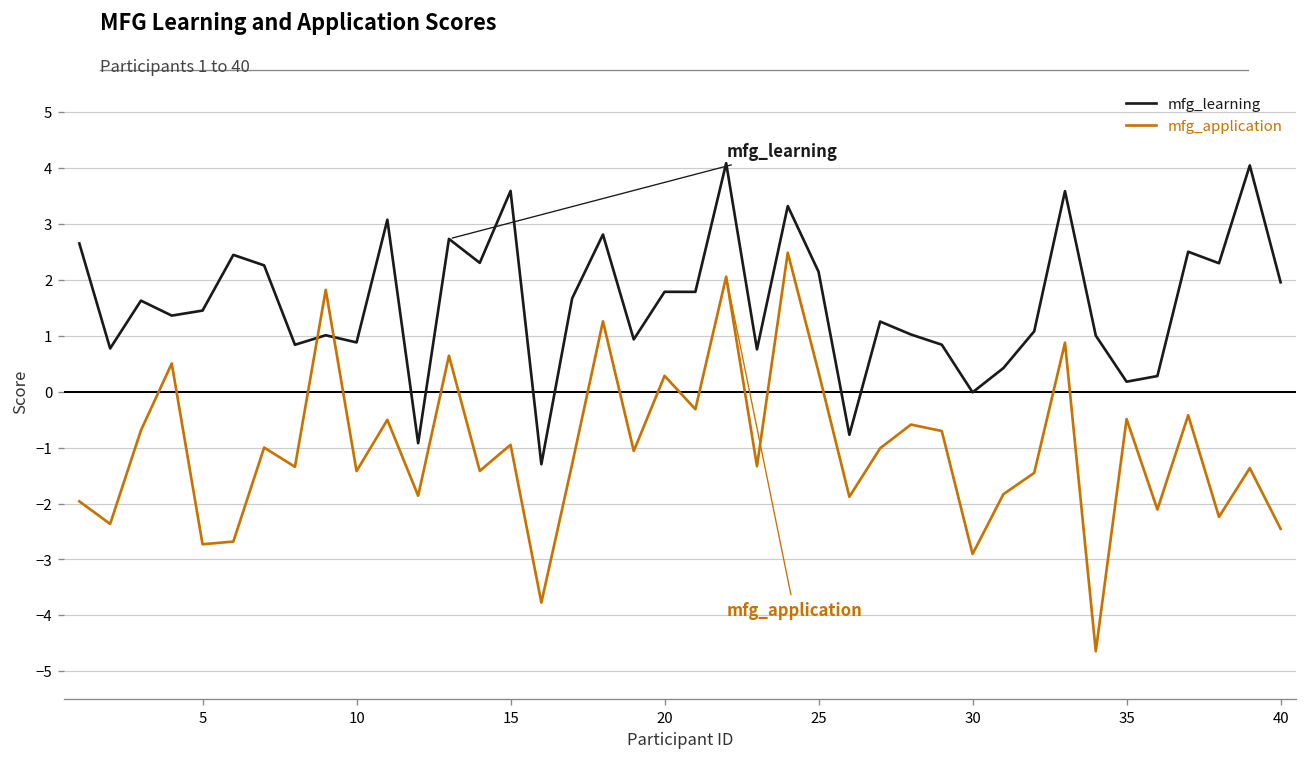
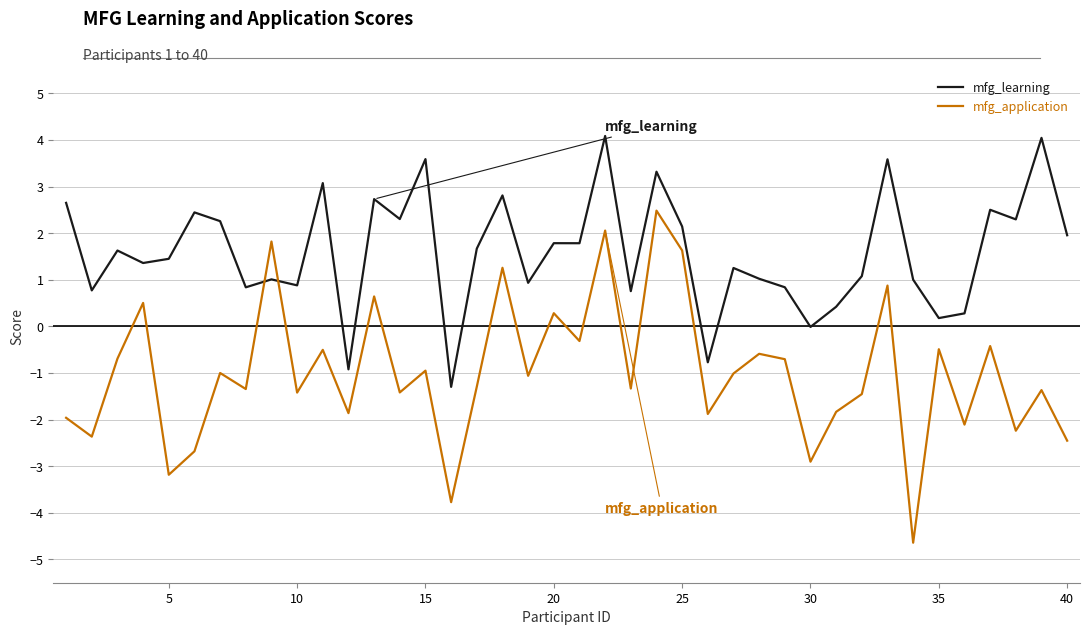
mfg_application, 5: -2.7 -> -3.2
mfg_application, 25: 0.3 -> 1.6
